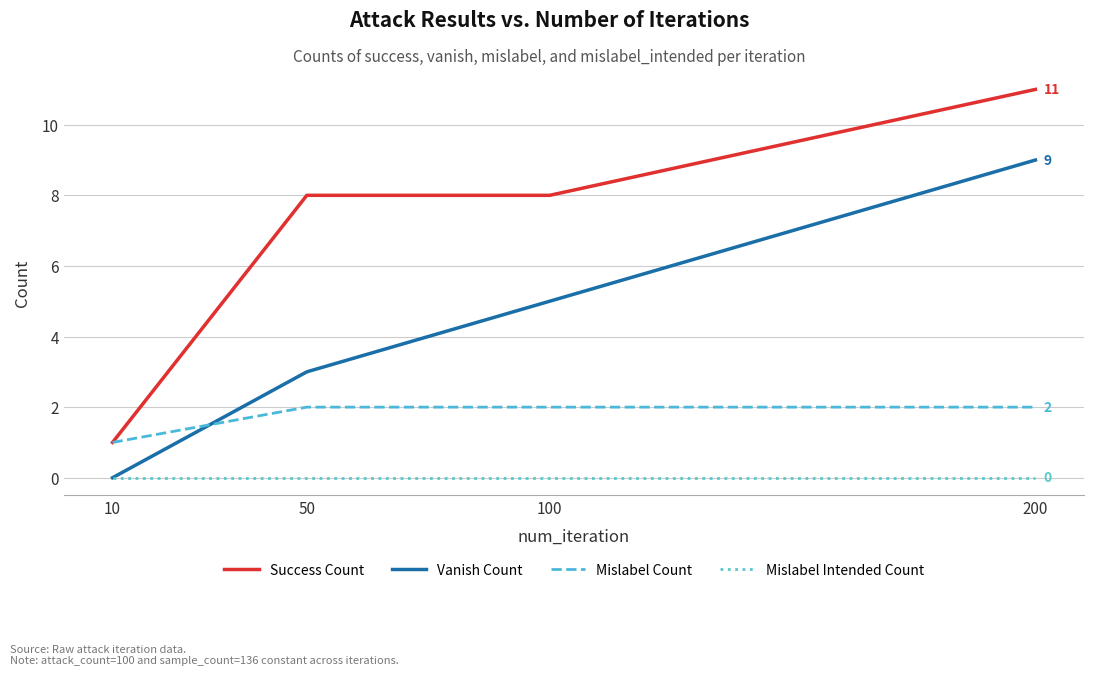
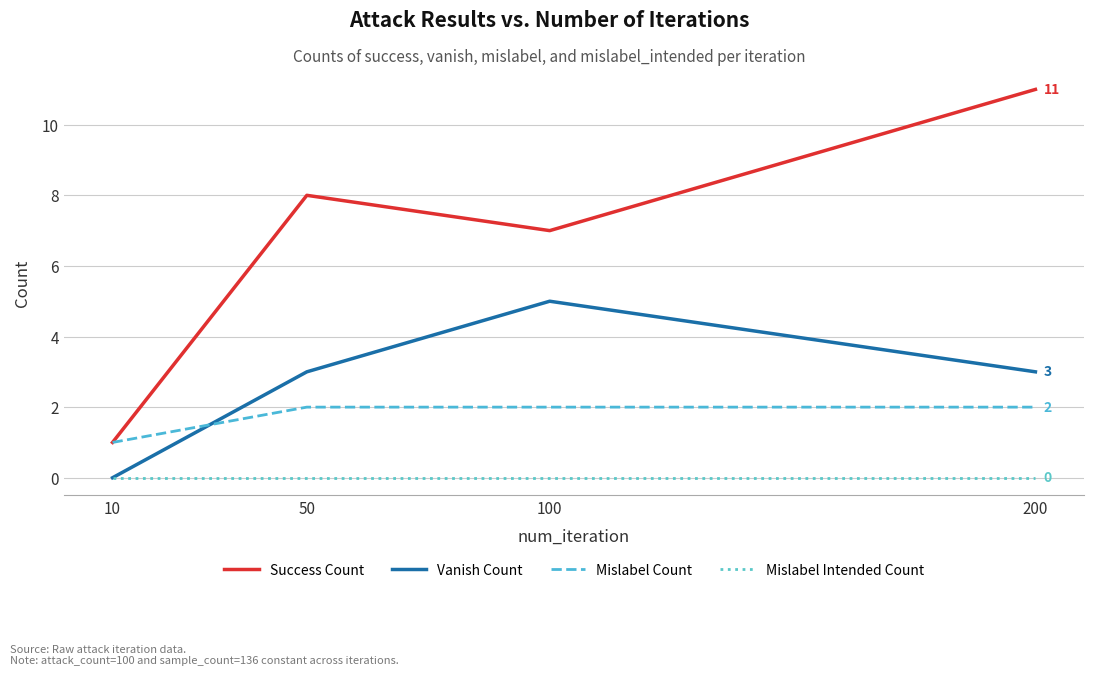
Success Count, 100: 8 -> 7
Vanish Count, 200: 9 -> 3
